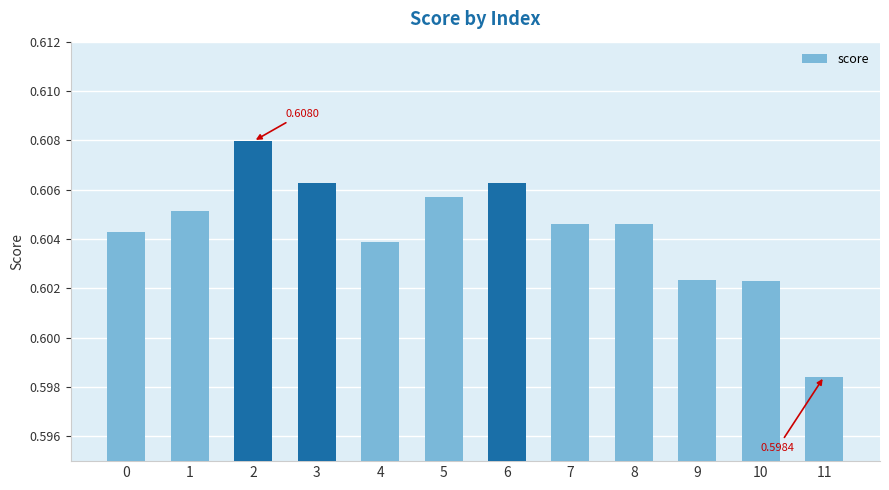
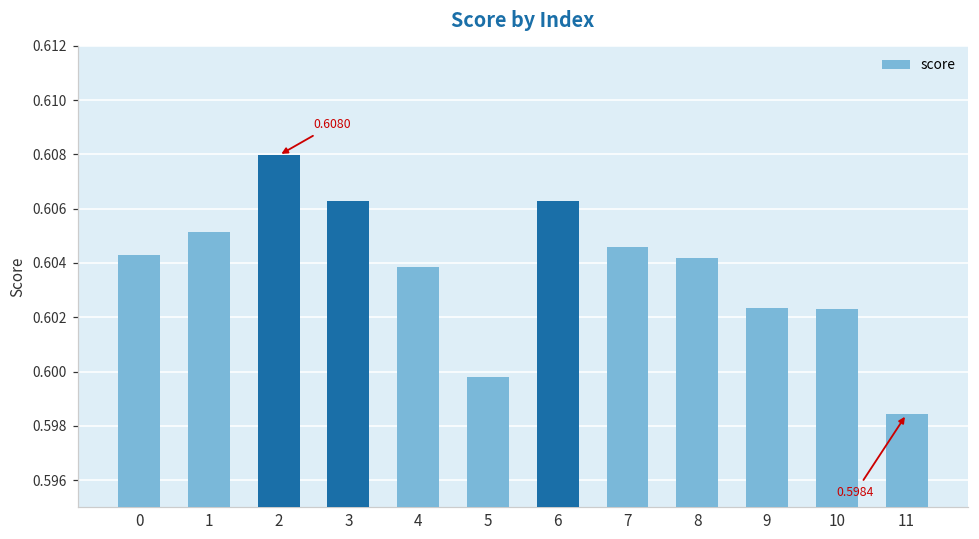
5: 0.6057 -> 0.5998
8: 0.6046 -> 0.6042
